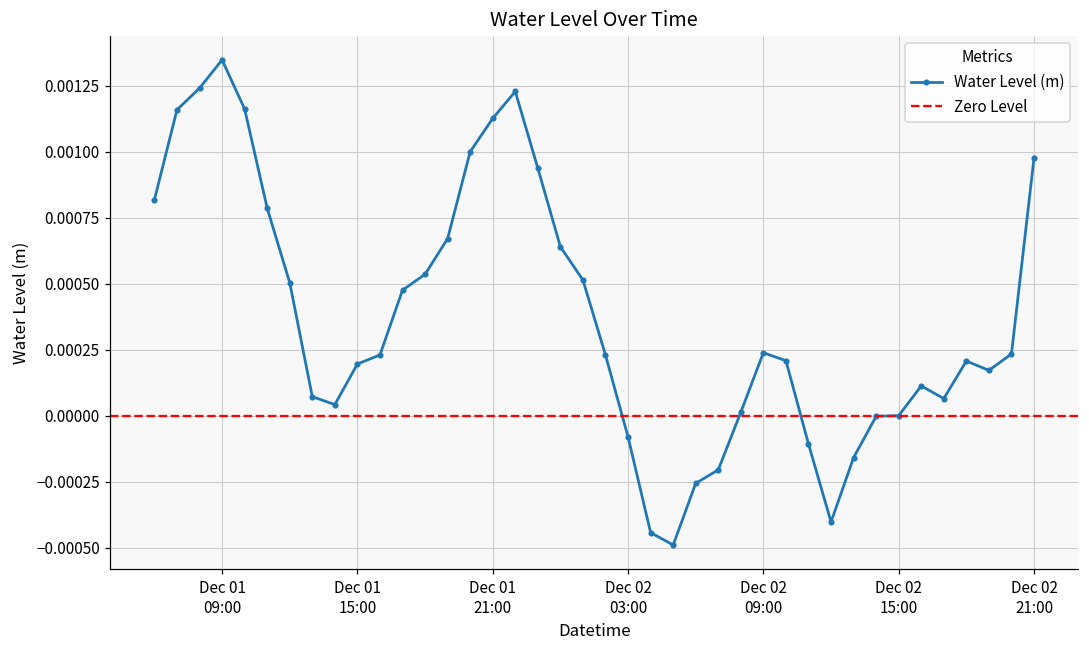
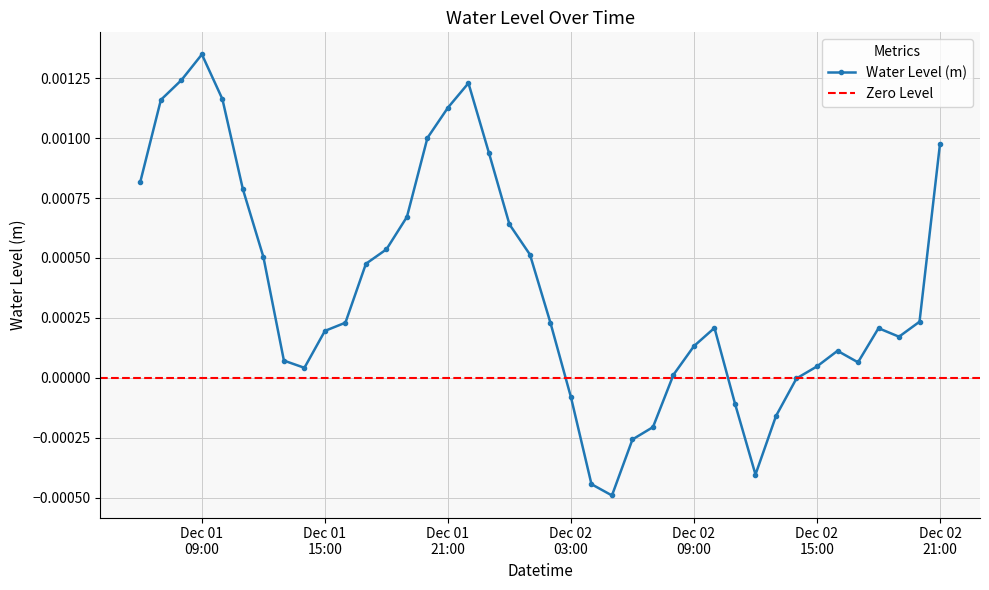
Dec 02 09:00: 0.00024 -> 0.00013
Dec 02 15:00: 0.00000 -> 0.00005
